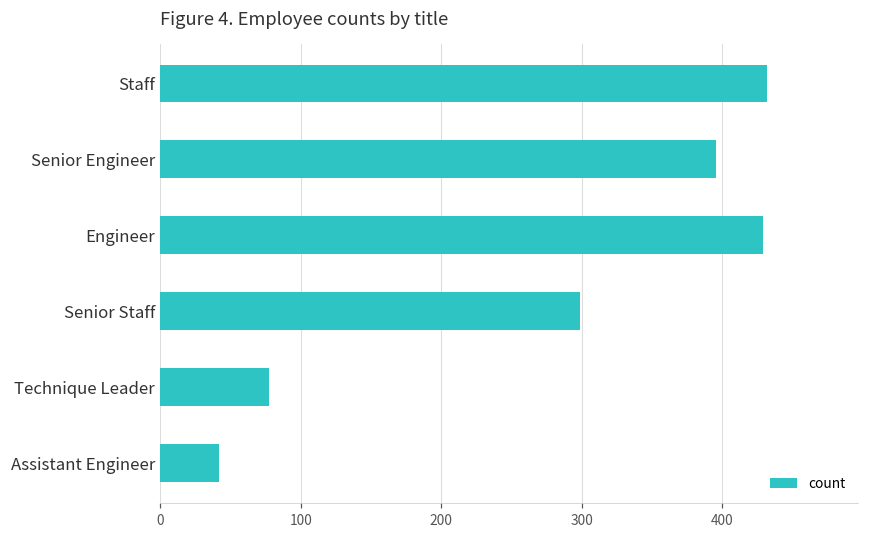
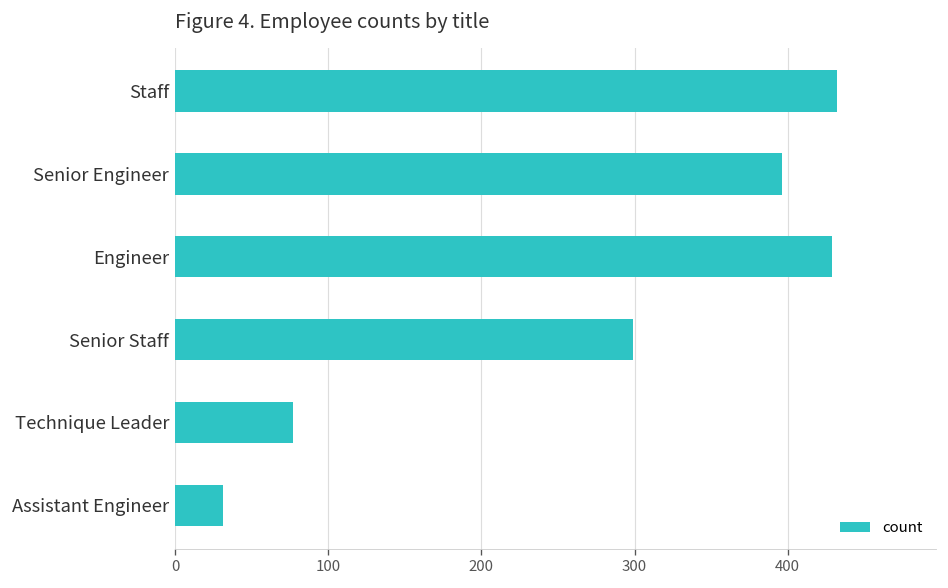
Assistant Engineer: 42 -> 31
